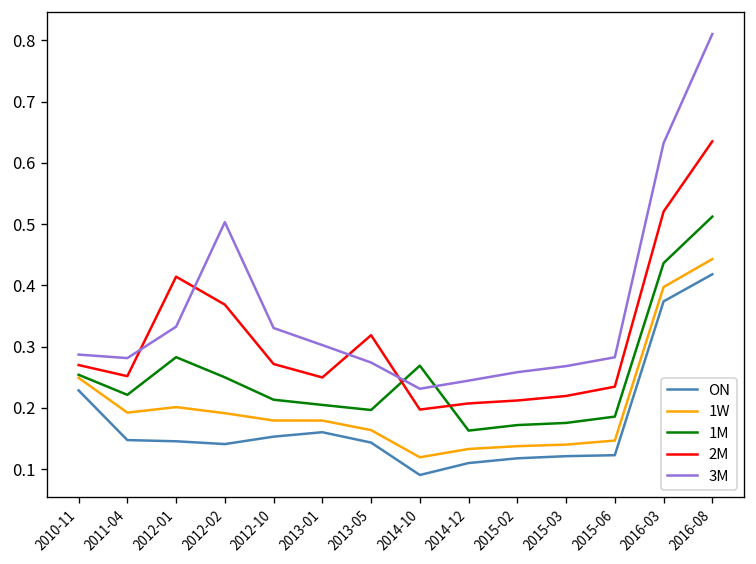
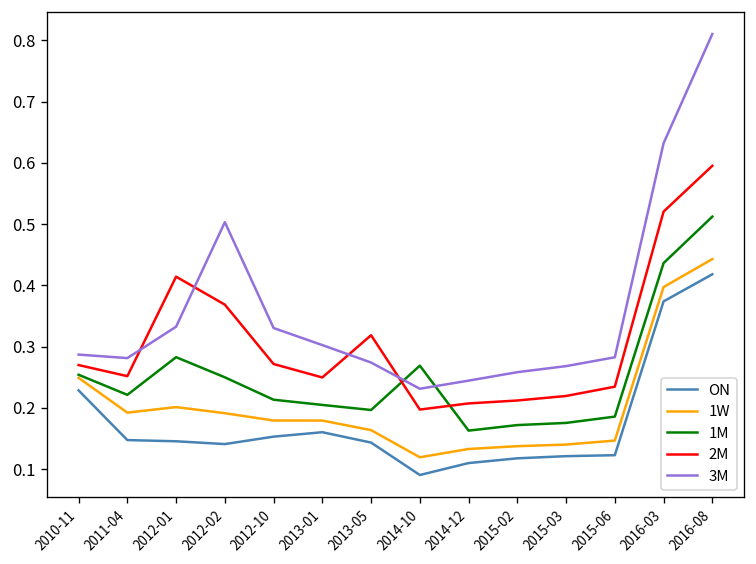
2M, 2016-08: 0.64 -> 0.60
